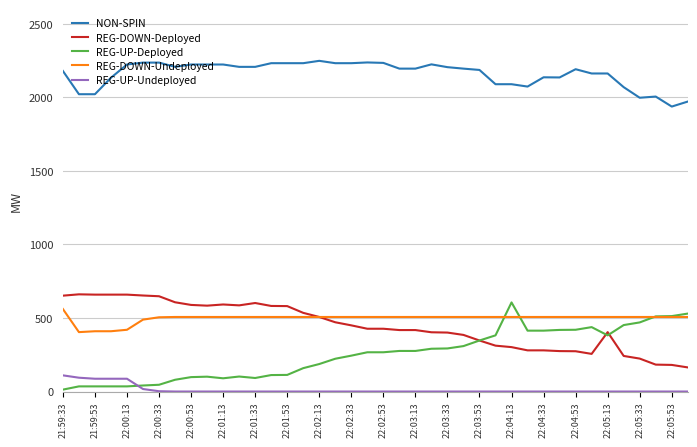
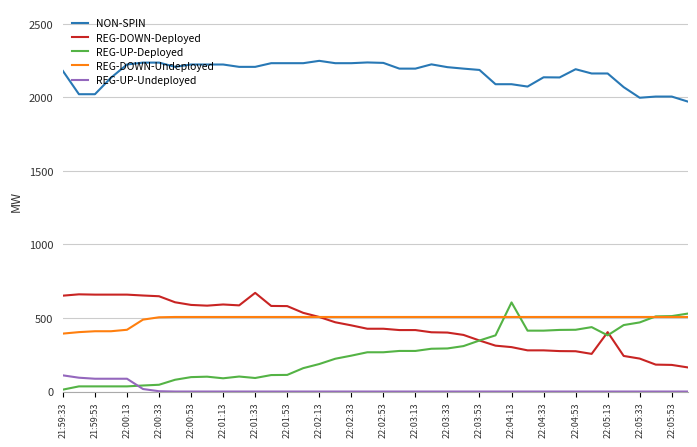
REG-DOWN-Undeployed, 21:59:33: 560 -> 390
REG-DOWN-Deployed, 22:01:33: 600 -> 670
NON-SPIN, 22:05:53: 1940 -> 2010
